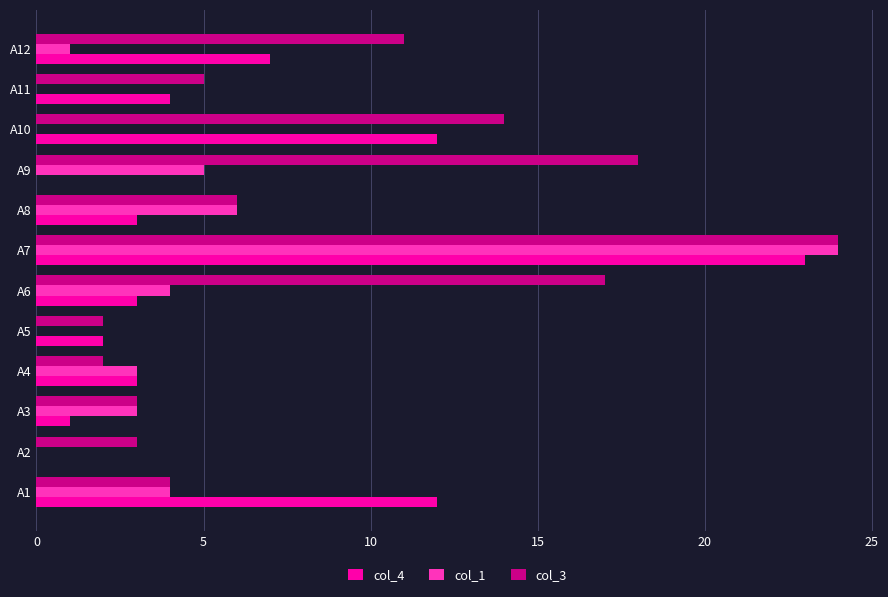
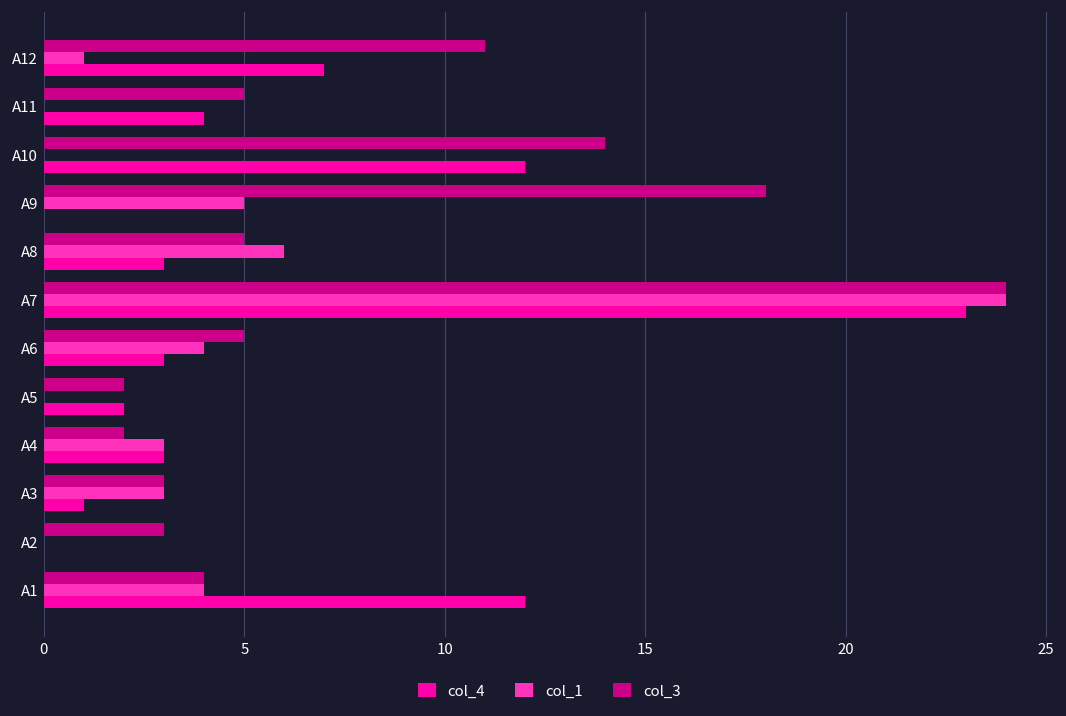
col_3, A8: 6 -> 5
col_3, A6: 17 -> 5
